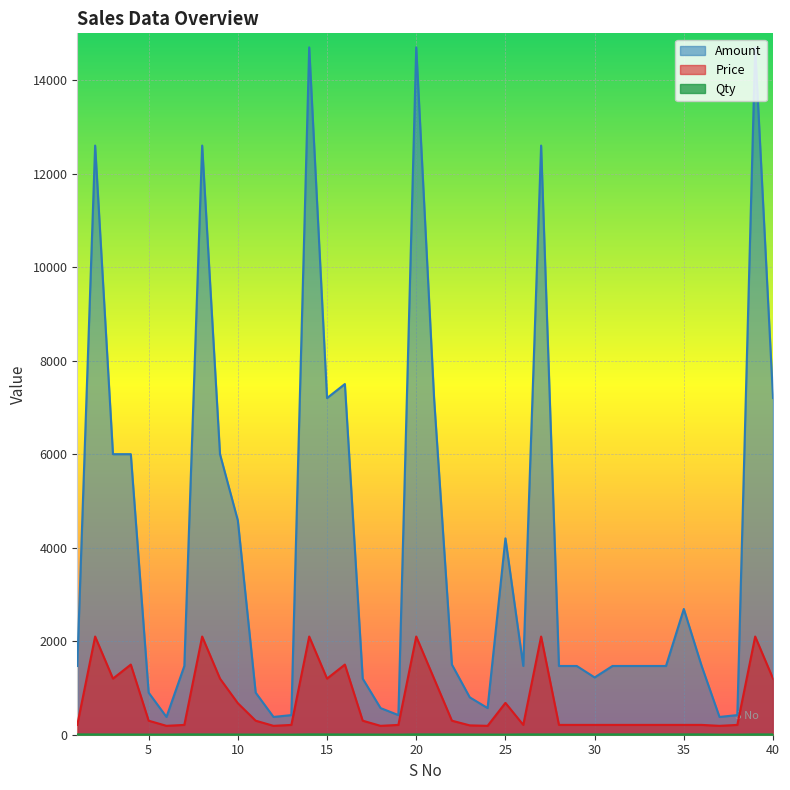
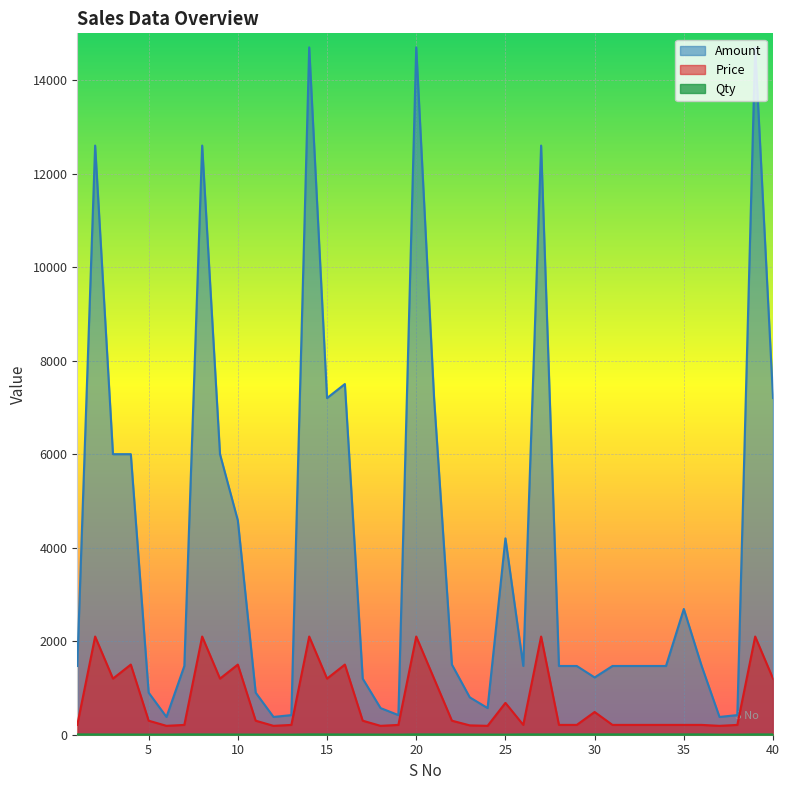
Price, 10: 700 -> 1500
Price, 30: 200 -> 500
